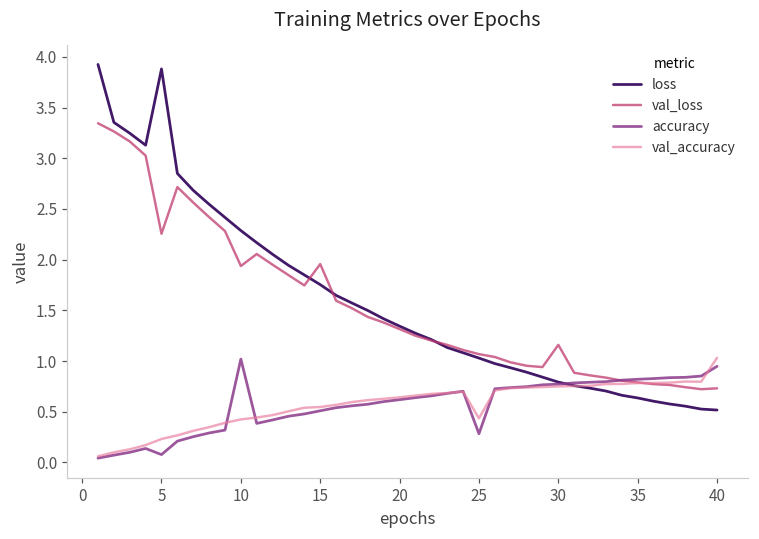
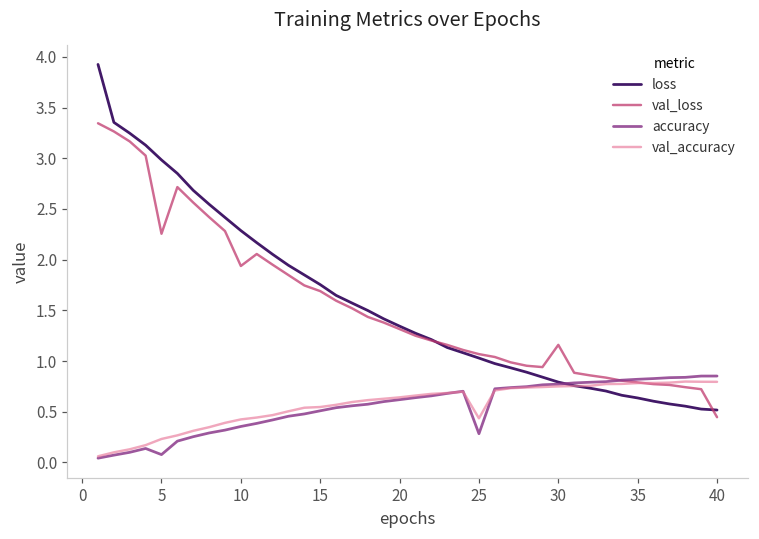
loss, 5: 3.9 -> 3.0
accuracy, 10: 1.0 -> 0.4
val_loss, 15: 2.0 -> 1.7
val_loss, 40: 0.7 -> 0.4
accuracy, 40: 0.95 -> 0.85
val_accuracy, 40: 1.0 -> 0.8
